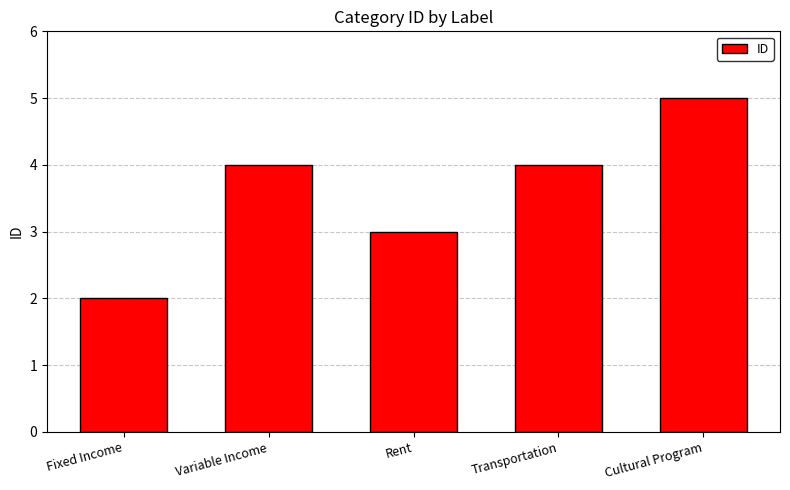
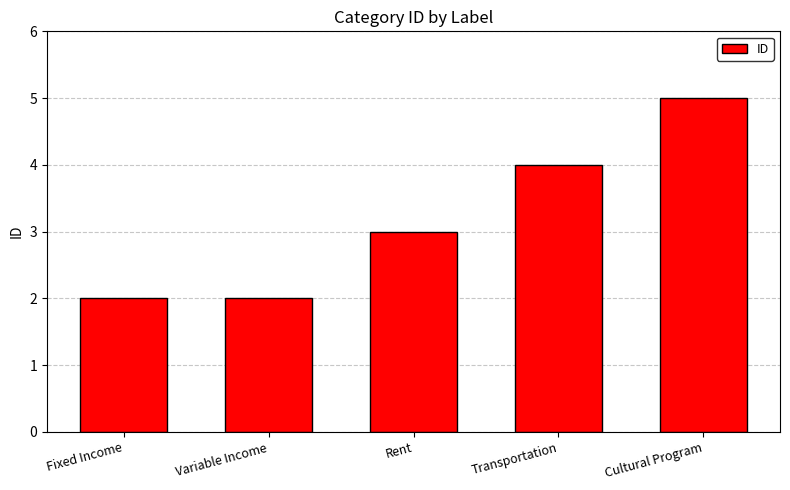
Variable Income: 4 -> 2
